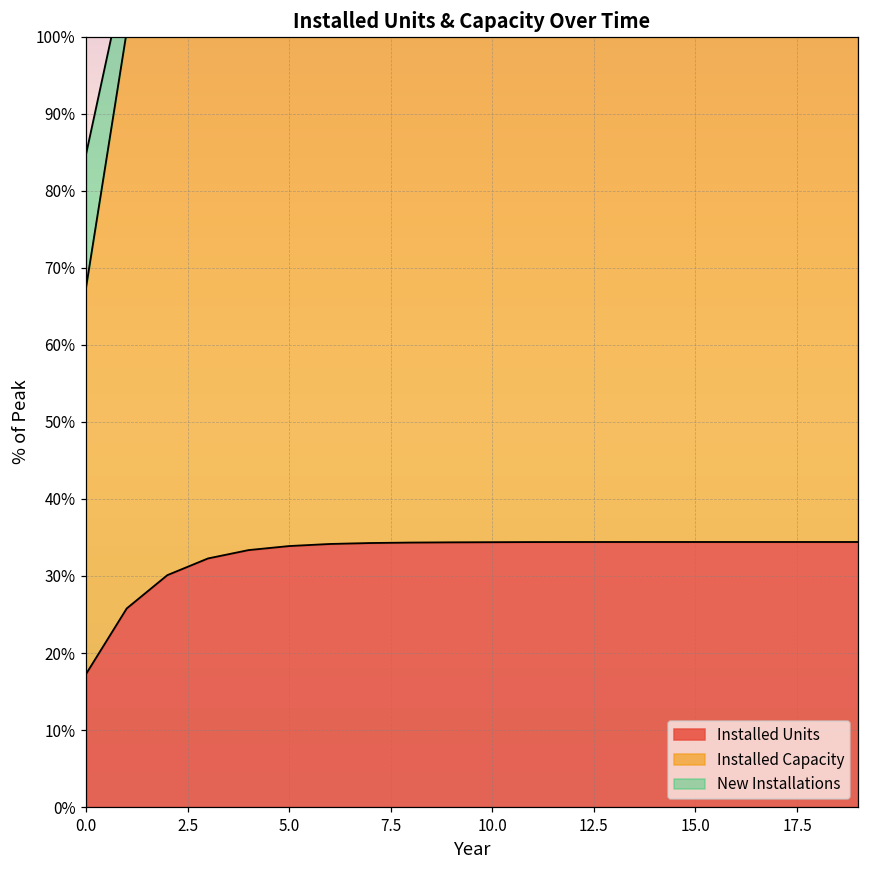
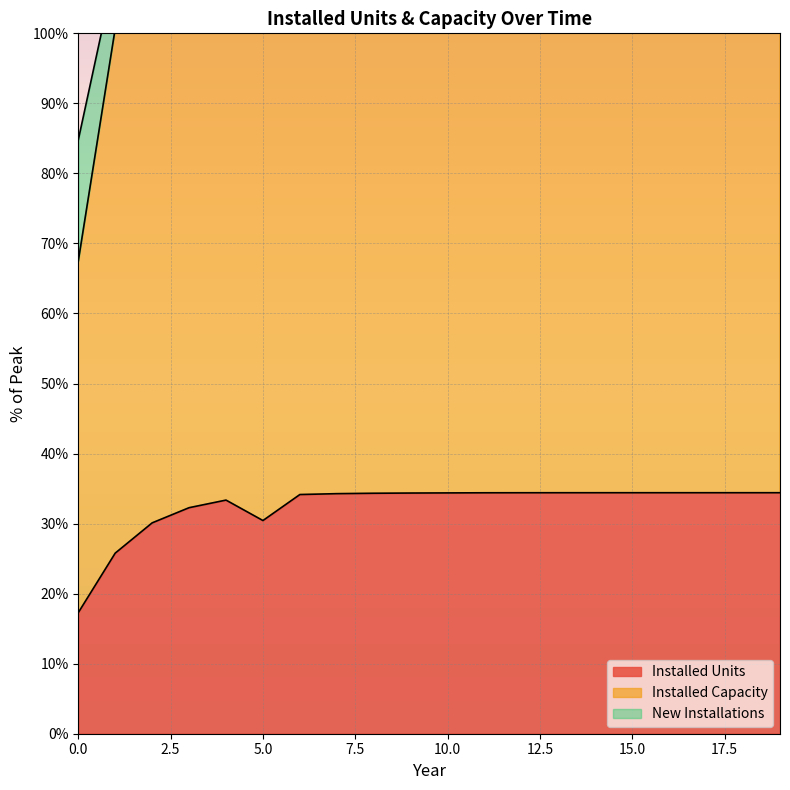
Installed Units, 5.0: 34% -> 30%
